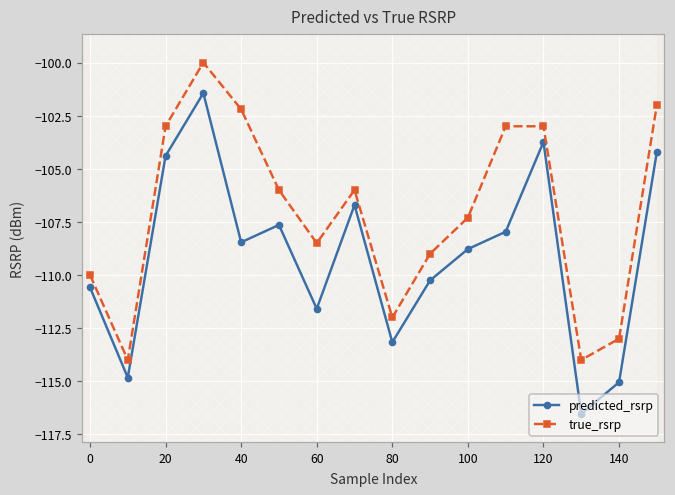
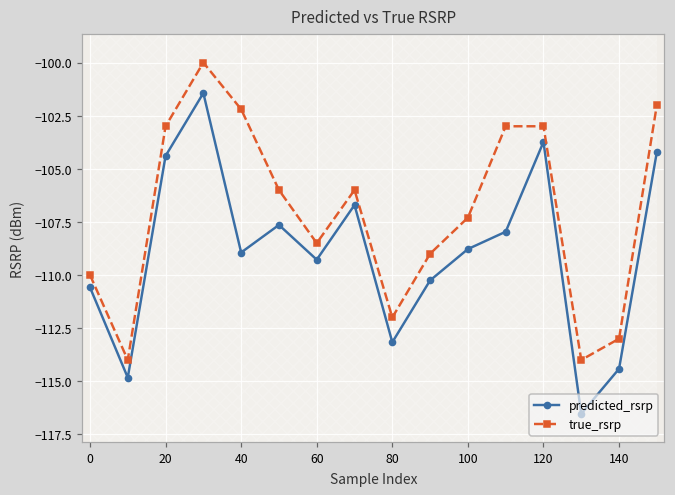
predicted_rsrp, 40: -108.5 -> -108.9
predicted_rsrp, 60: -111.6 -> -109.3
predicted_rsrp, 140: -115.0 -> -114.4
